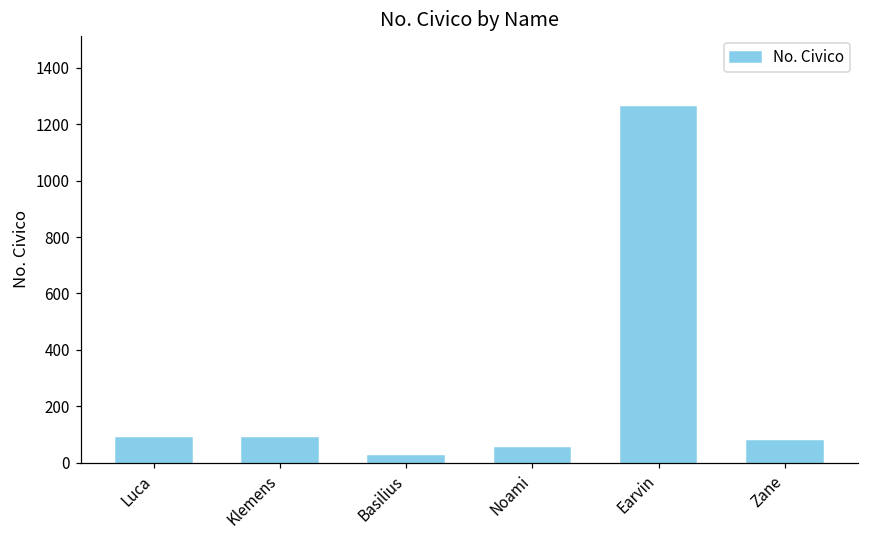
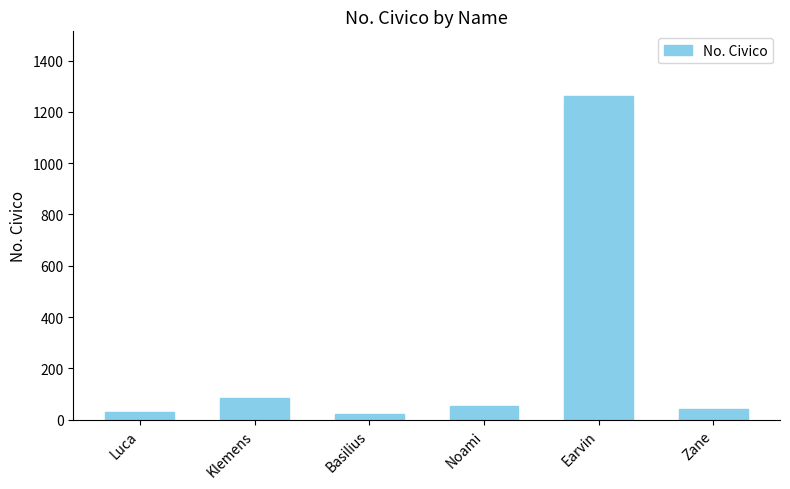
Luca: 90 -> 30
Zane: 80 -> 40
